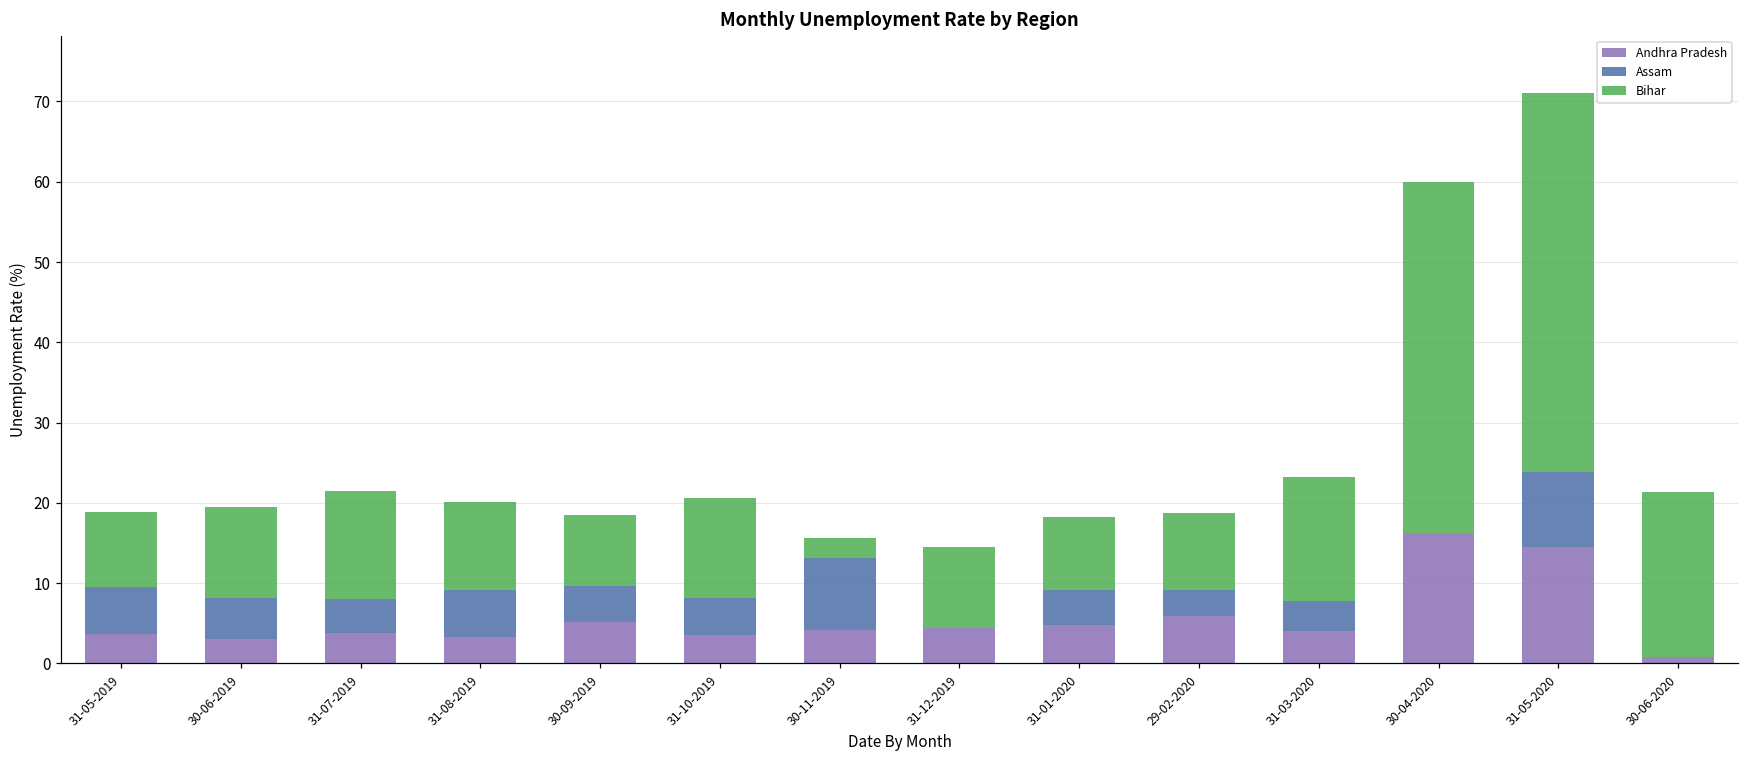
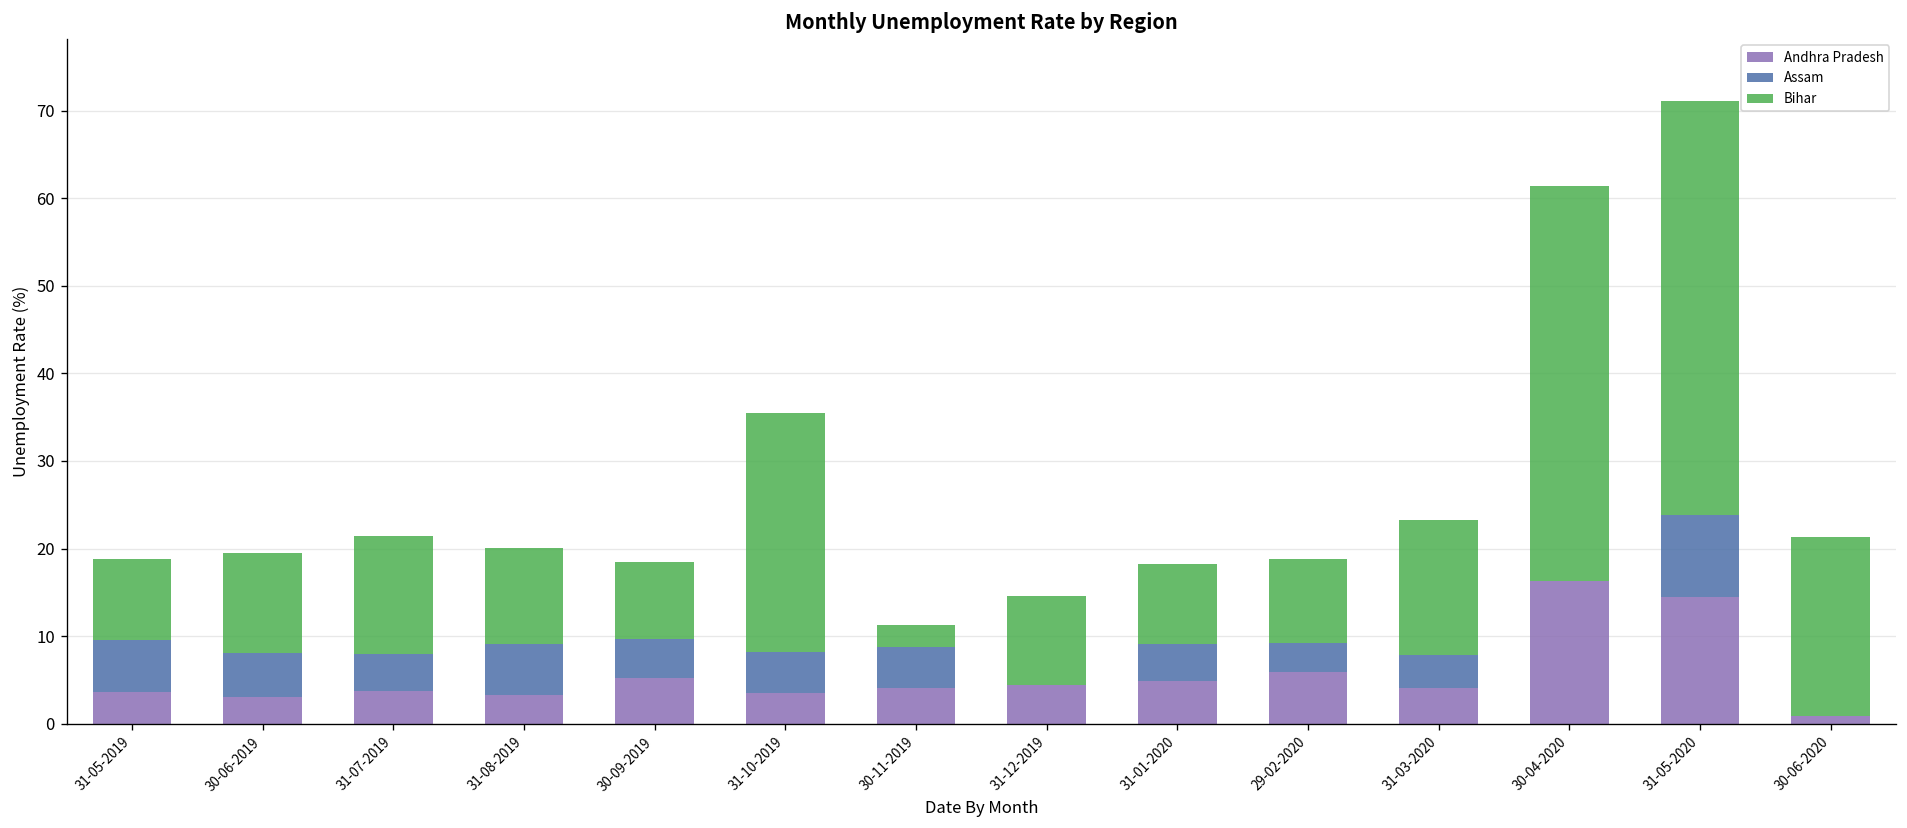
Bihar, 31-10-2019: 12 -> 27
Assam, 30-11-2019: 9 -> 5
Bihar, 30-04-2020: 44 -> 45
